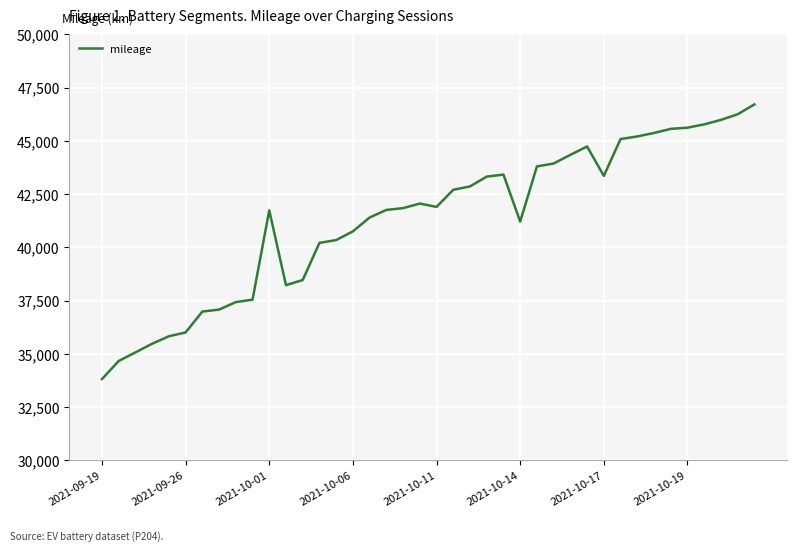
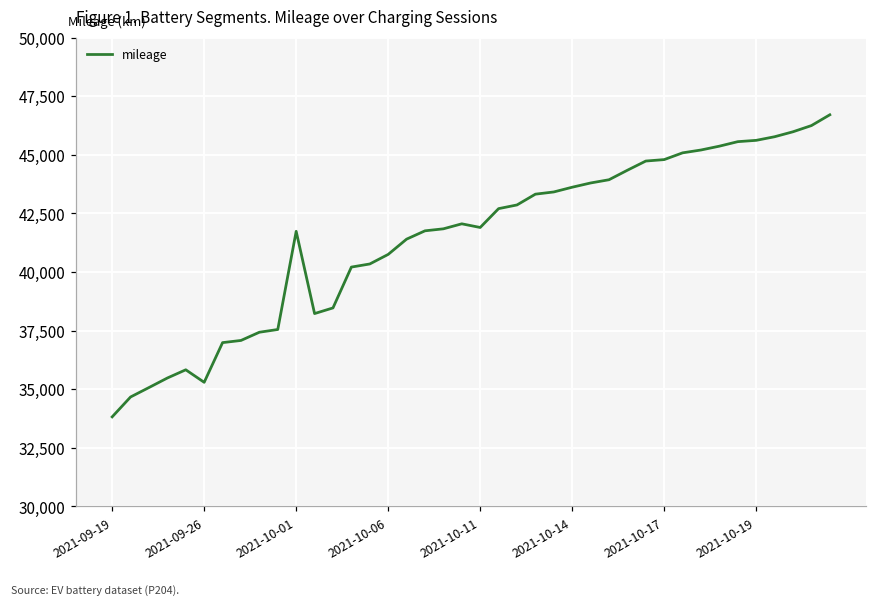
2021-09-26: 36,000 -> 35,300
2021-10-14: 41,200 -> 43,600
2021-10-17: 43,400 -> 44,800
